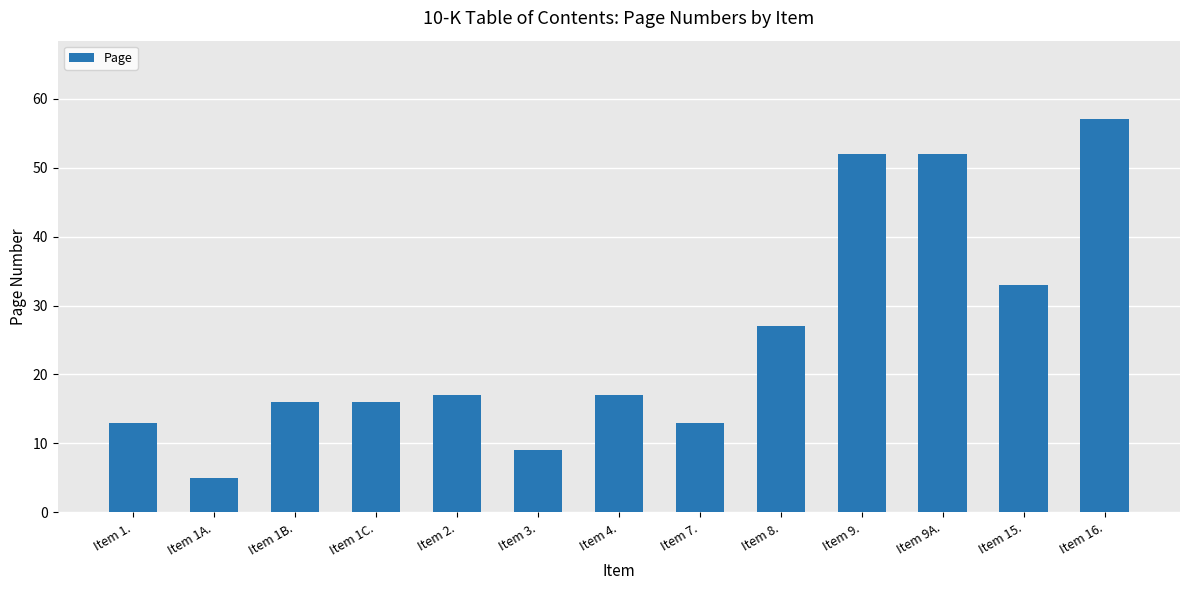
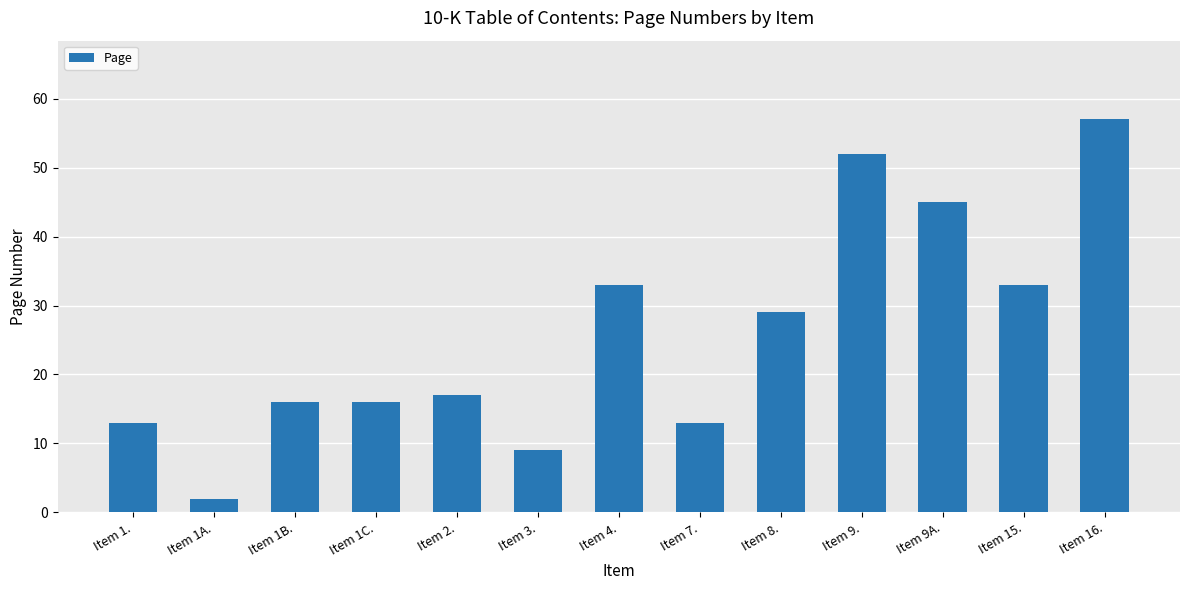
Item 1A.: 5 -> 2
Item 4.: 17 -> 33
Item 8.: 27 -> 29
Item 9A.: 52 -> 45
